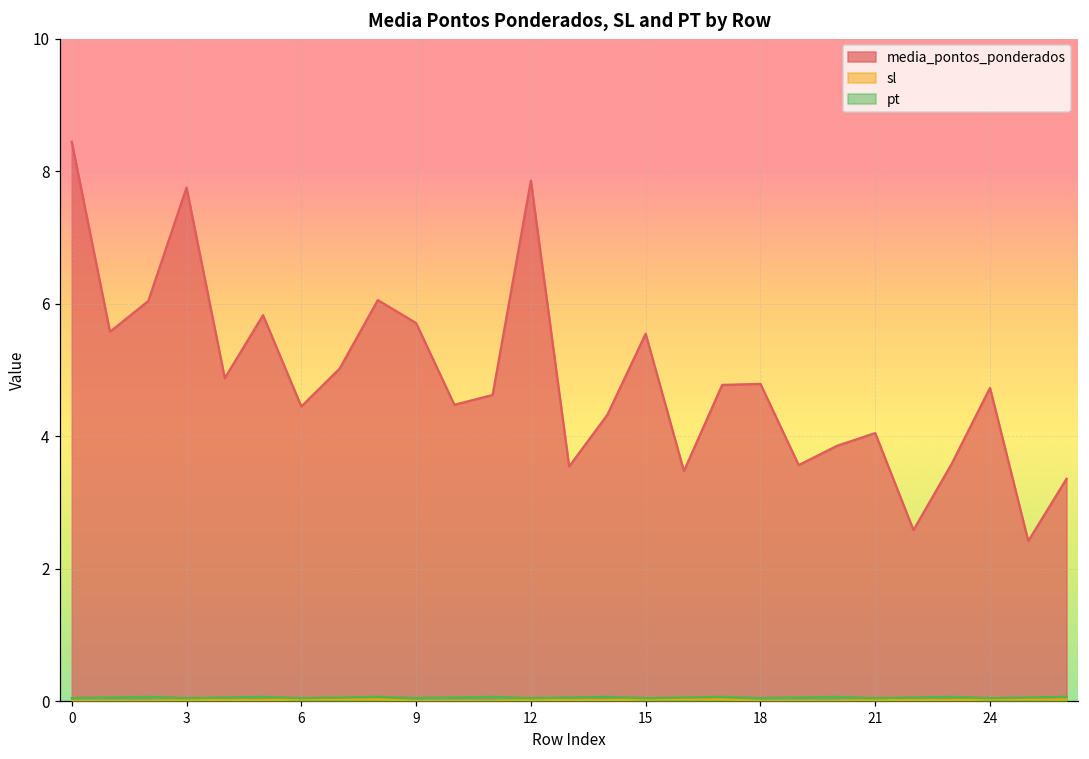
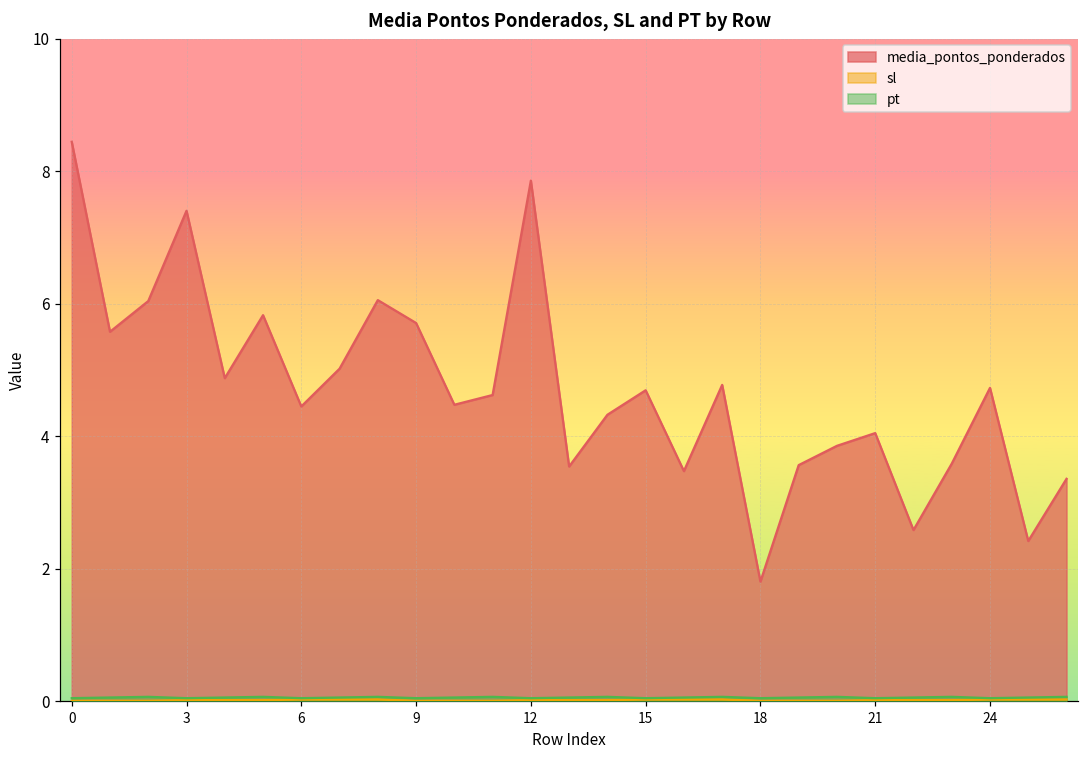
media_pontos_ponderados, 3: 7.8 -> 7.4
media_pontos_ponderados, 15: 5.5 -> 4.7
media_pontos_ponderados, 18: 4.8 -> 1.8
